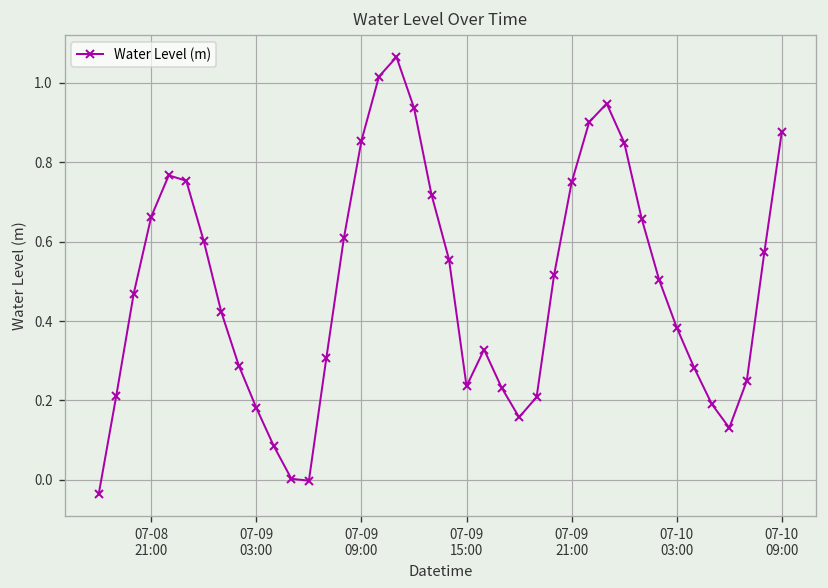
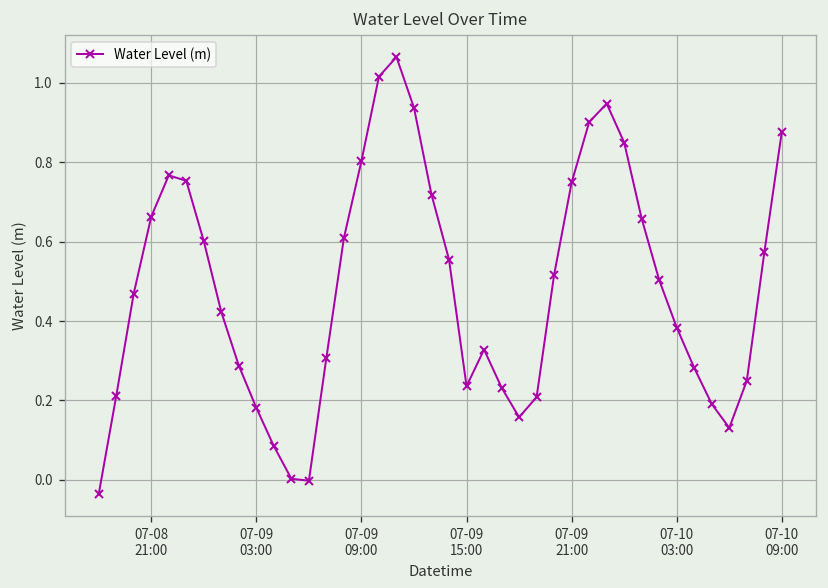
07-09 09:00: 0.85 -> 0.80
